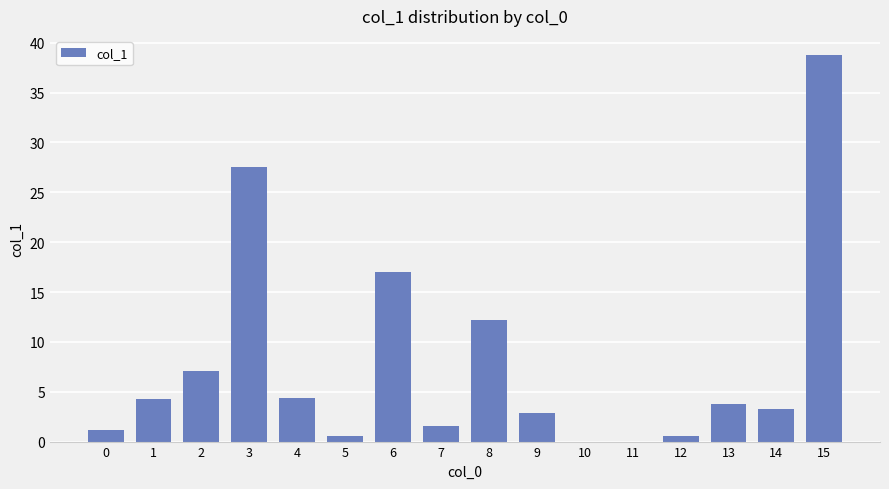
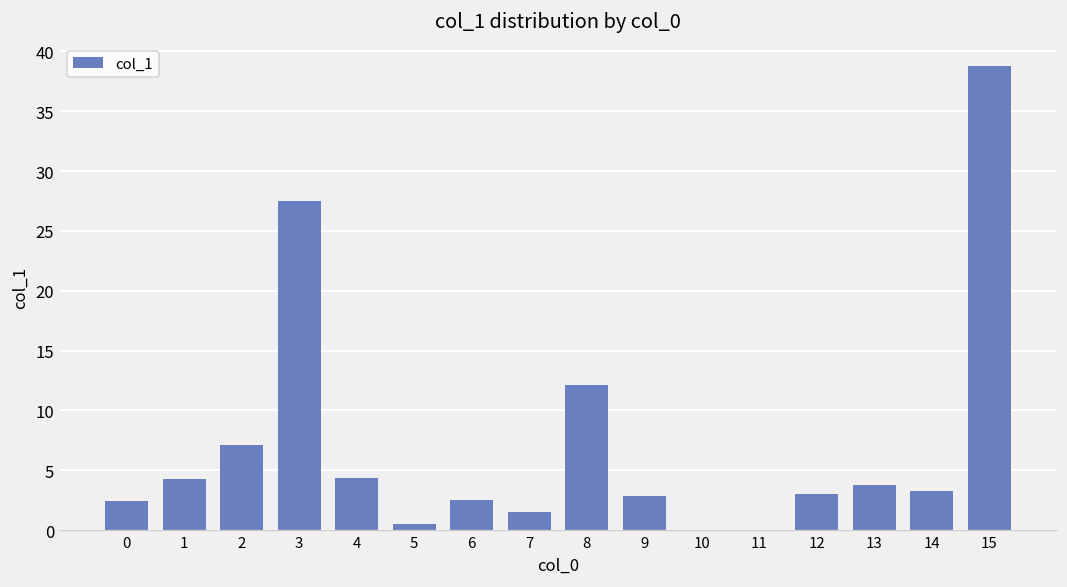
0: 1 -> 2
6: 17 -> 2
12: 1 -> 3
